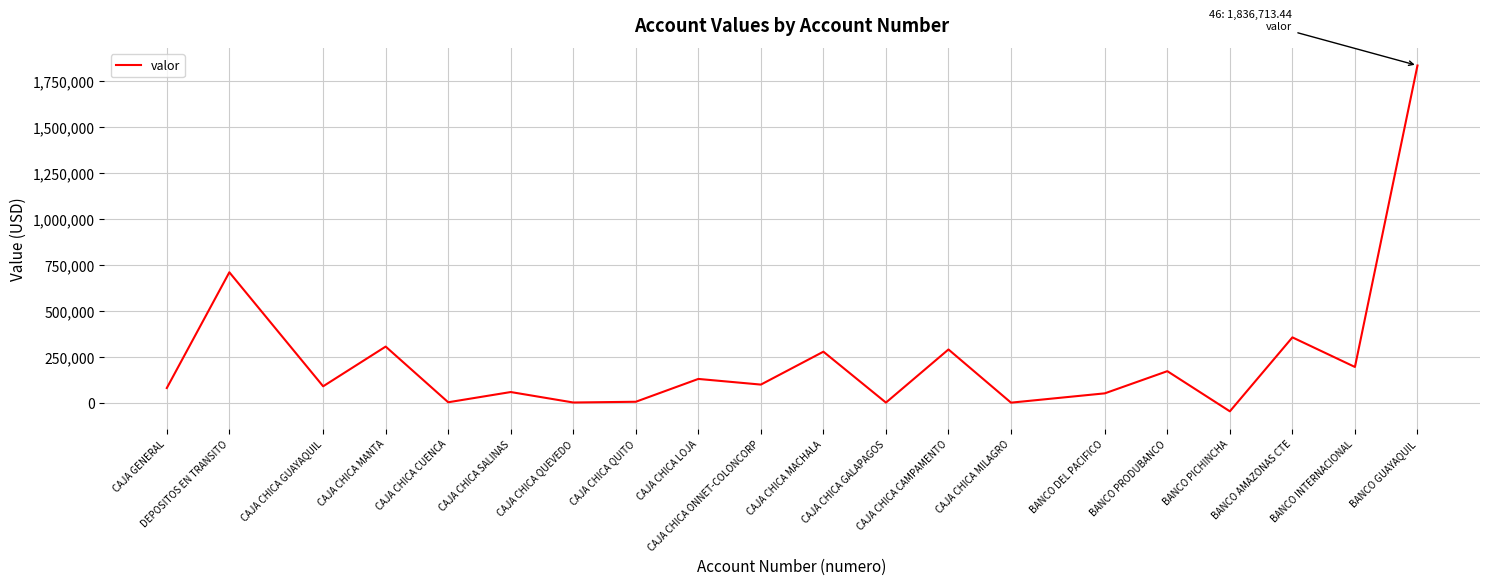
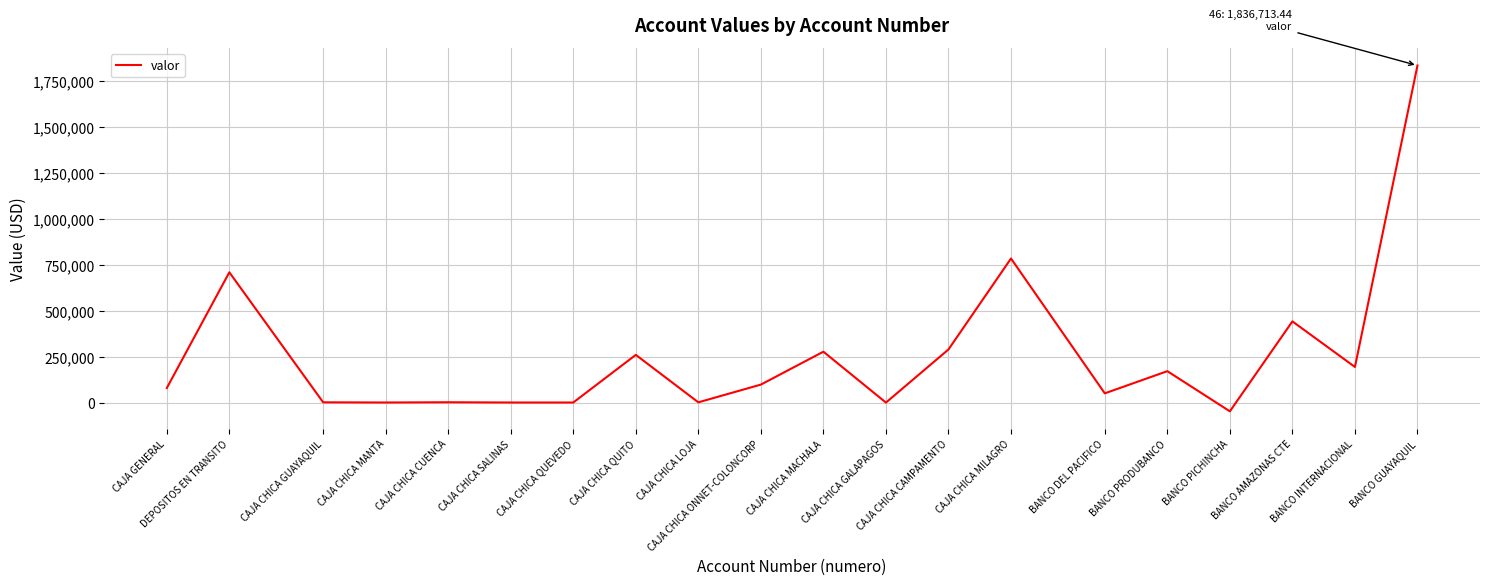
CAJA CHICA GUAYAQUIL: 90,000 -> 0
CAJA CHICA MANTA: 310,000 -> 0
CAJA CHICA SALINAS: 60,000 -> 0
CAJA CHICA QUITO: 10,000 -> 260,000
CAJA CHICA LOJA: 130,000 -> 0
CAJA CHICA MILAGRO: 0 -> 790,000
BANCO AMAZONAS CTE: 360,000 -> 440,000
